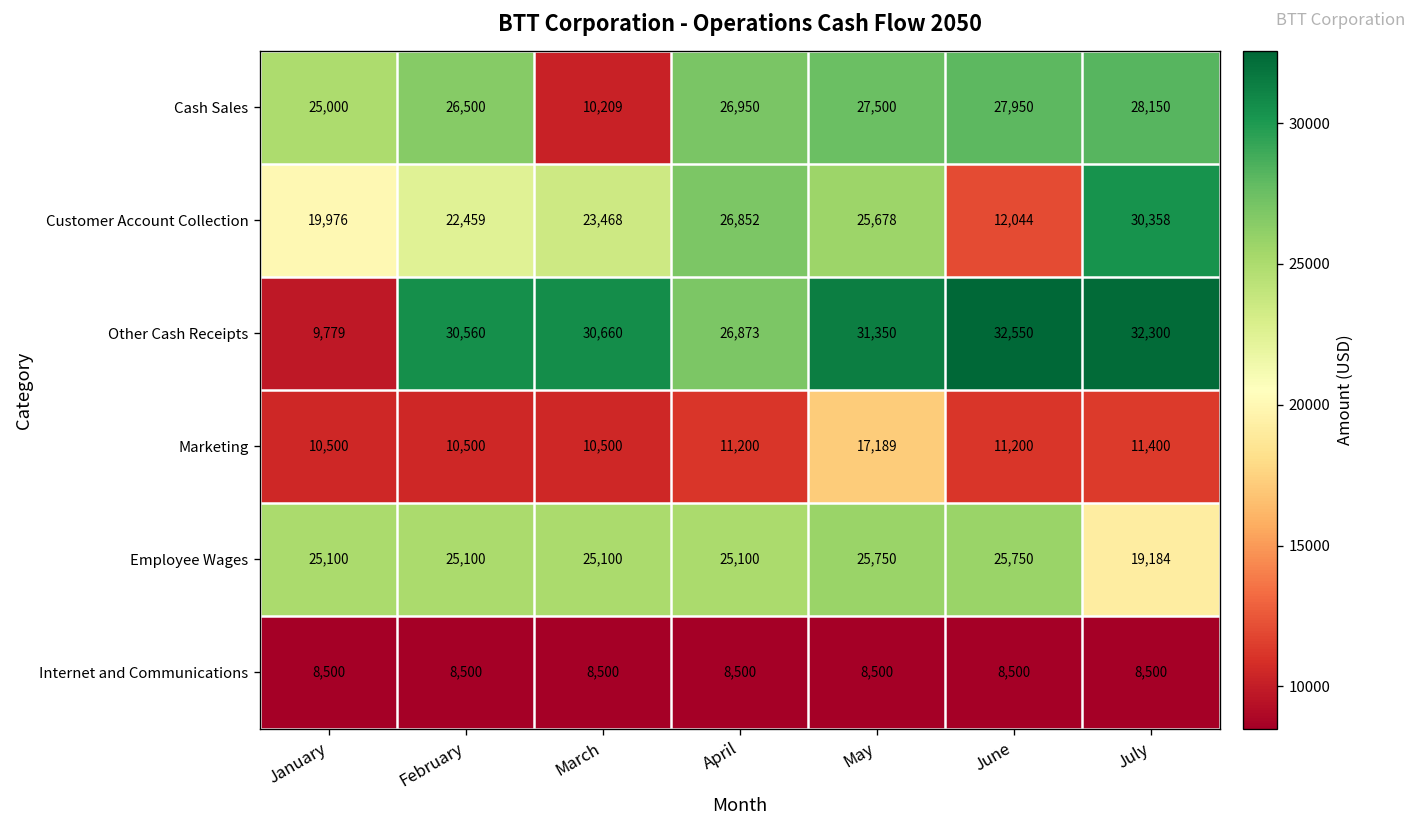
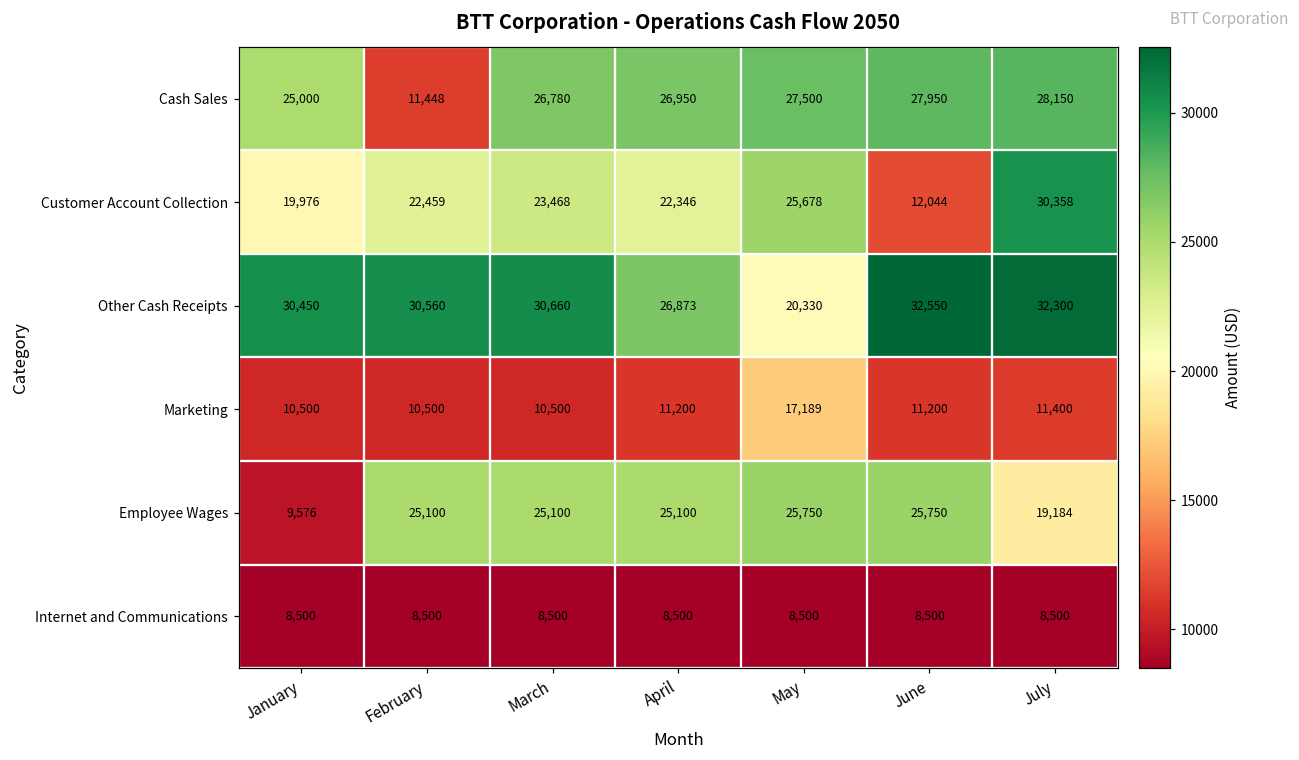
Cash Sales, February: 26,500 -> 11,448
Cash Sales, March: 10,209 -> 26,780
Customer Account Collection, April: 26,852 -> 22,346
Other Cash Receipts, January: 9,779 -> 30,450
Other Cash Receipts, May: 31,350 -> 20,330
Employee Wages, January: 25,100 -> 9,576
